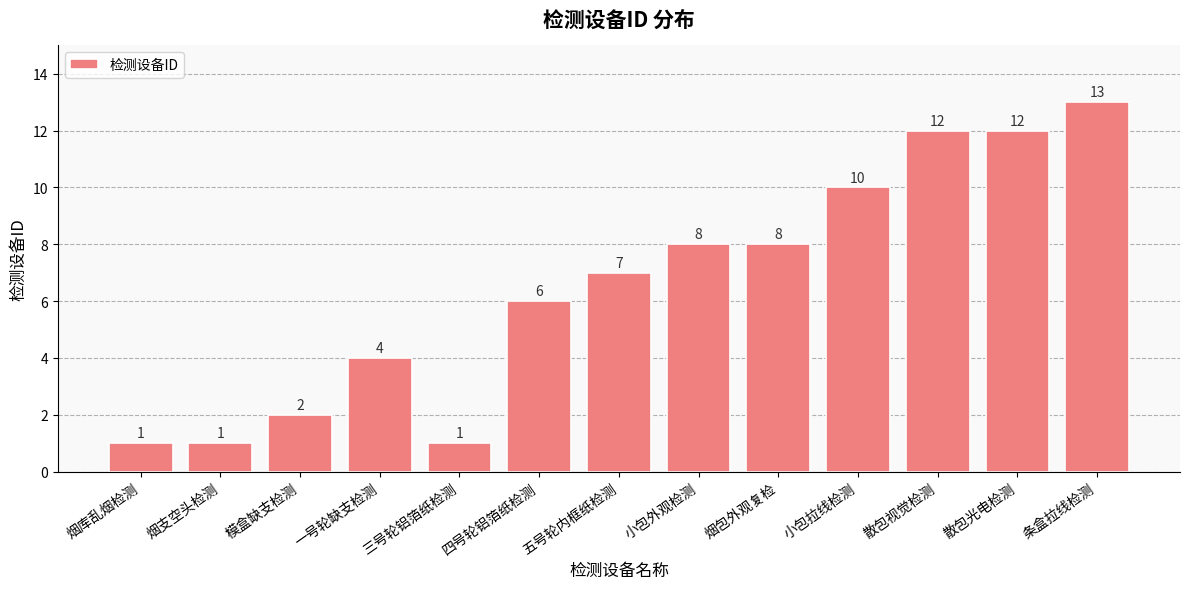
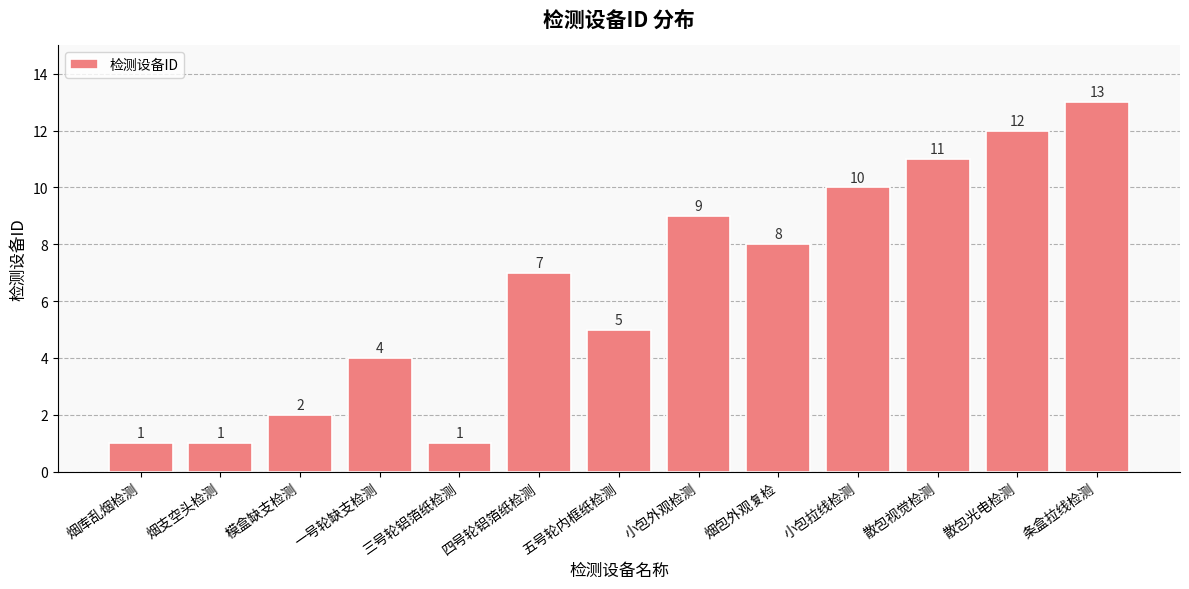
四号轮铝箔纸检测: 6 -> 7
五号轮内框纸检测: 7 -> 5
小包外观检测: 8 -> 9
散包视觉检测: 12 -> 11
